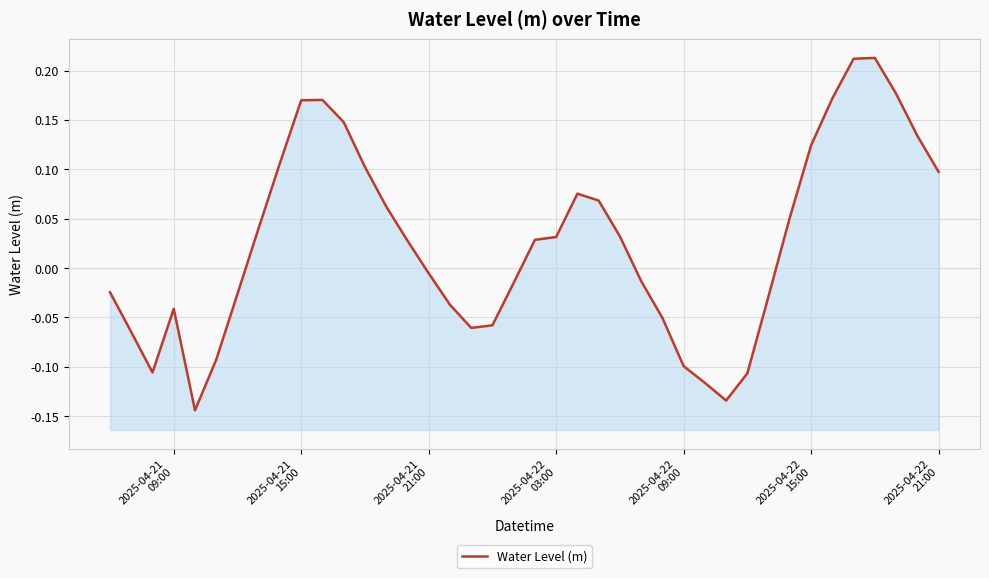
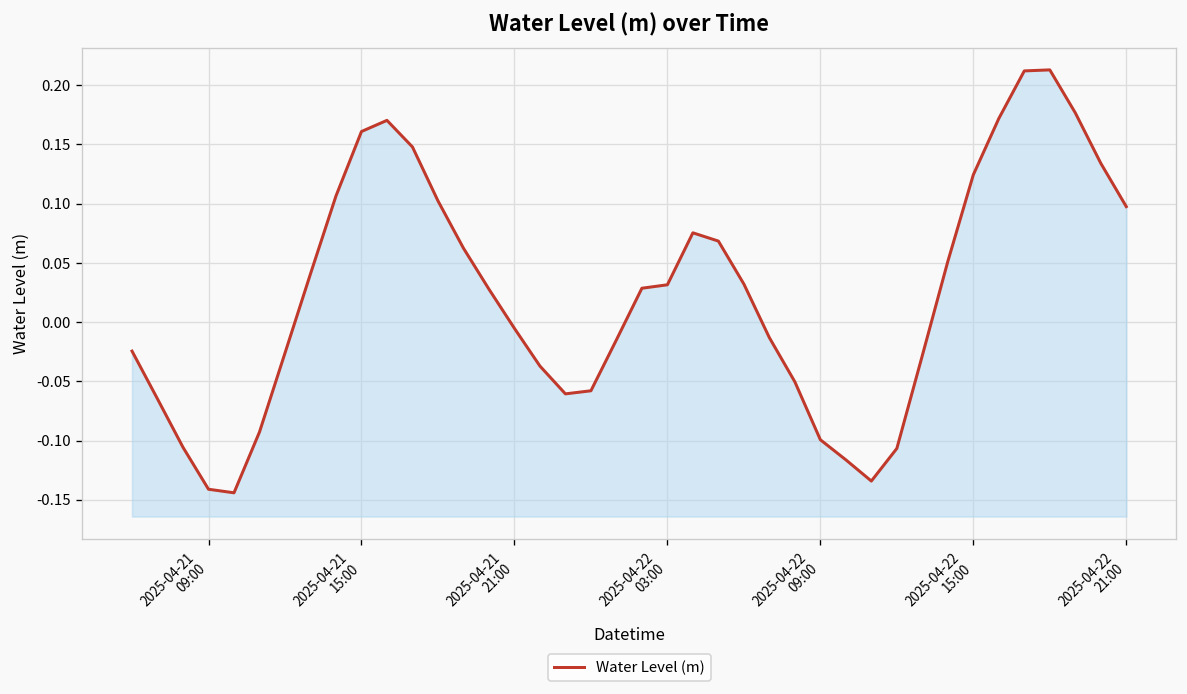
2025-04-21 09:00: -0.04 -> -0.14
2025-04-21 15:00: 0.17 -> 0.16
